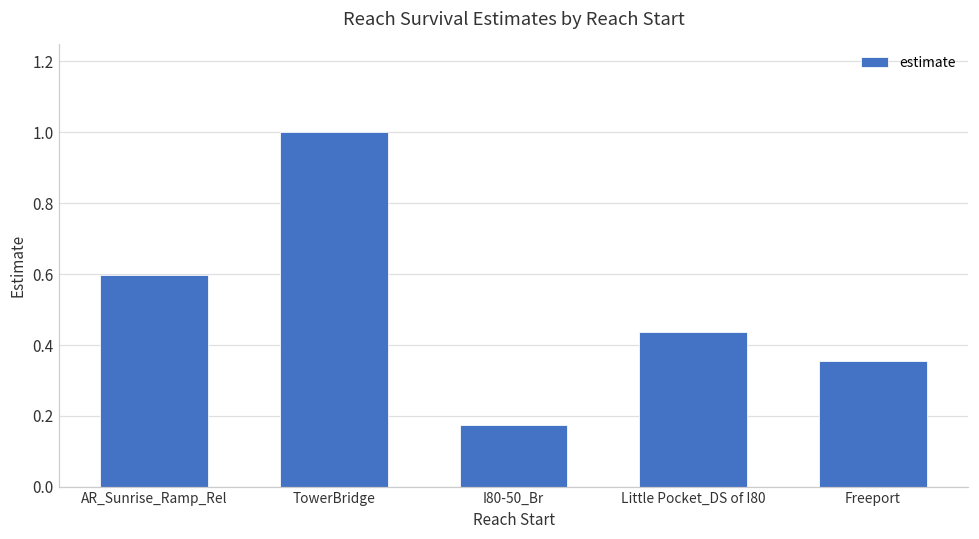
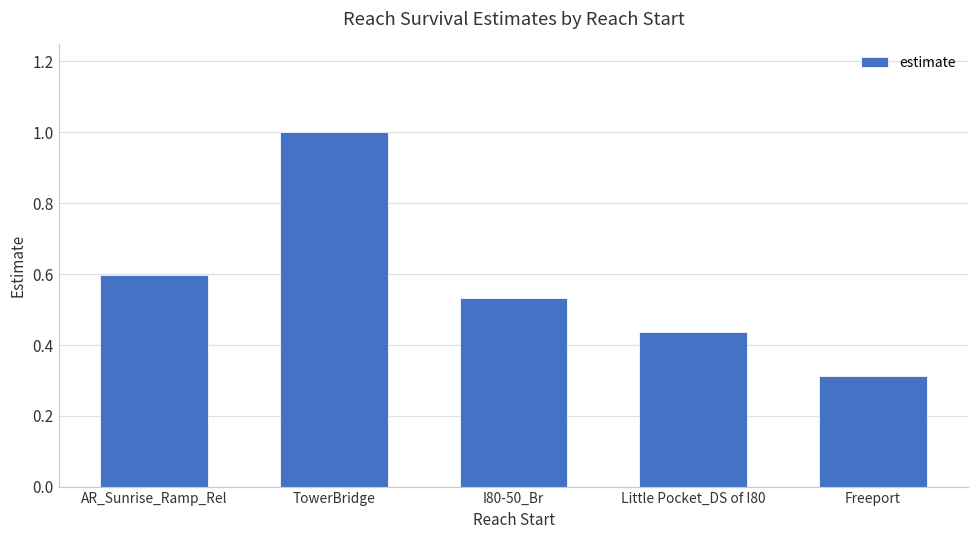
I80-50_Br: 0.17 -> 0.53
Freeport: 0.35 -> 0.31
